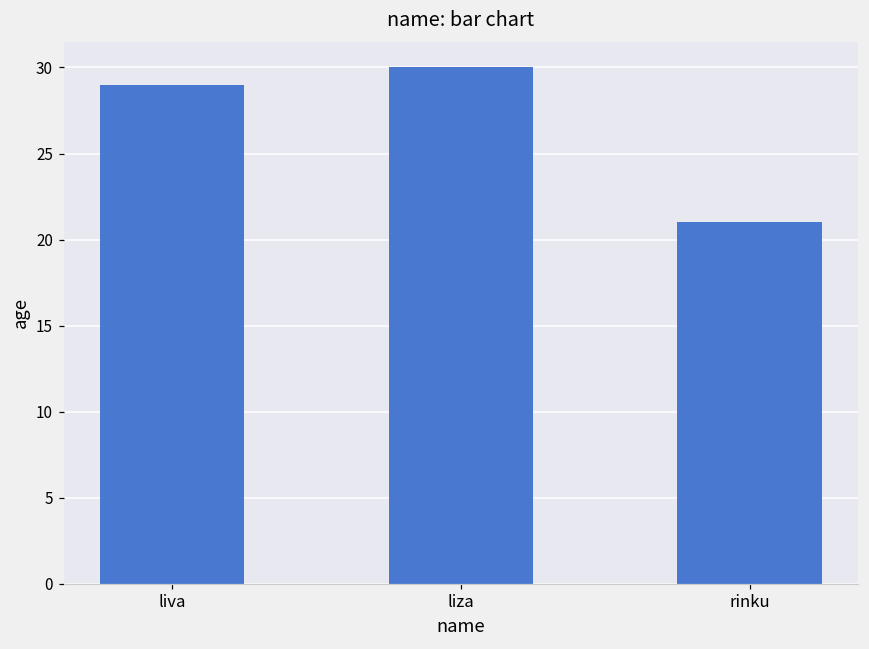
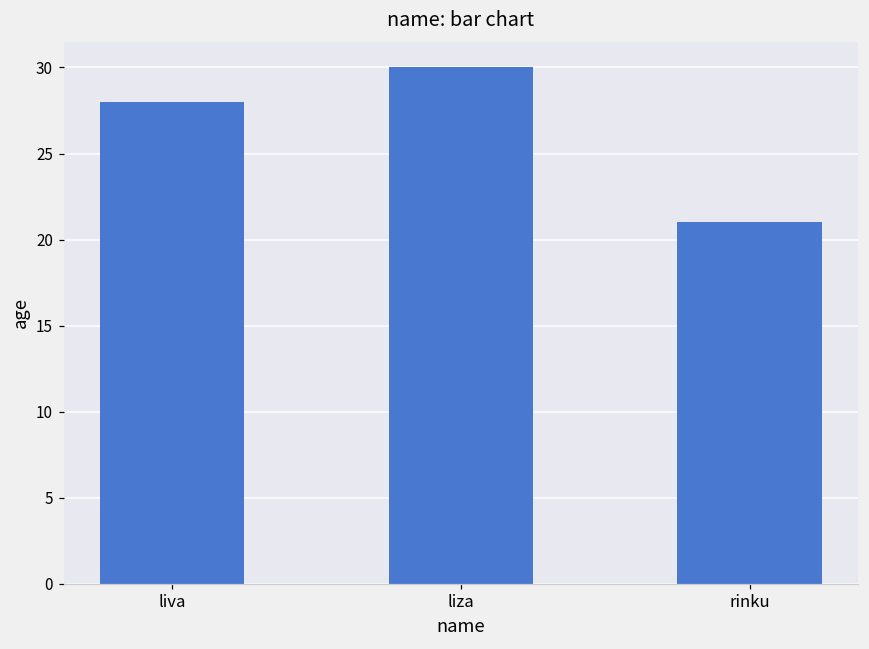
liva: 29 -> 28
